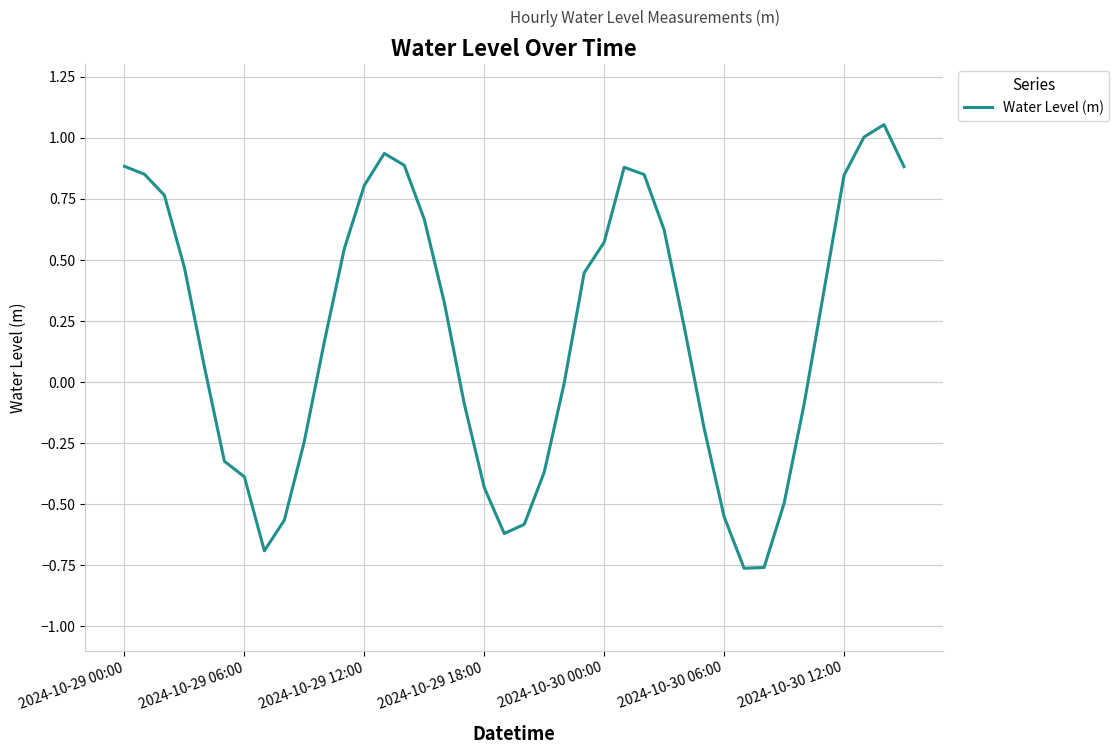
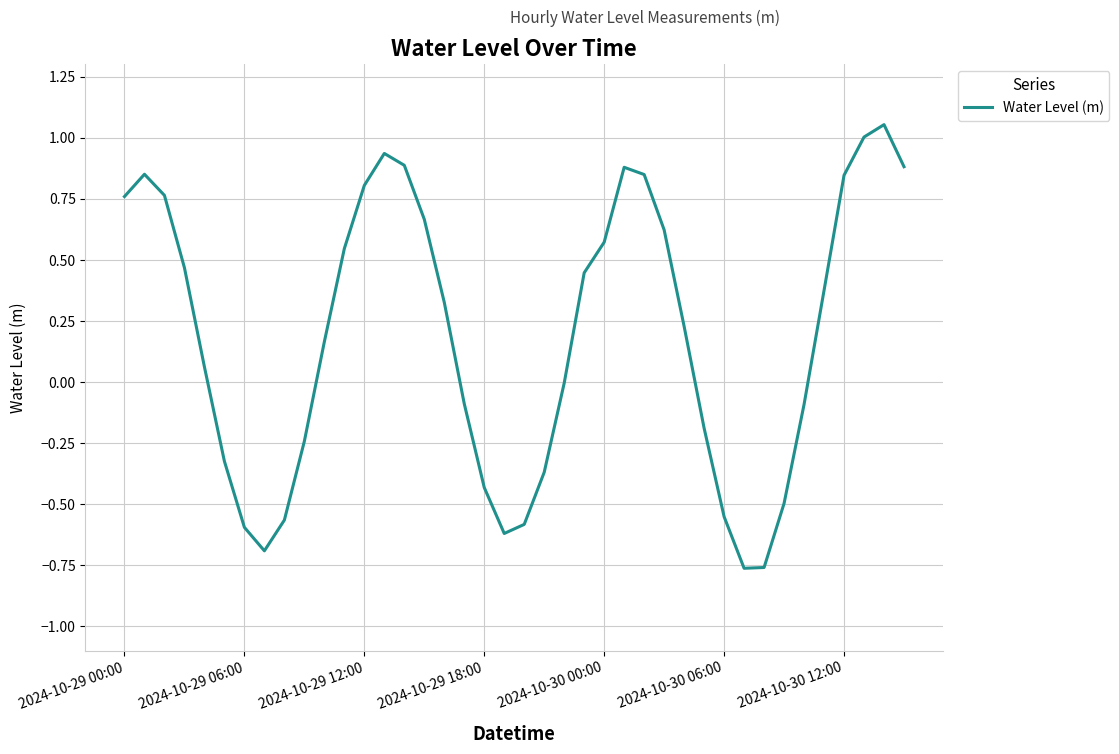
2024-10-29 00:00: 0.88 -> 0.76
2024-10-29 06:00: -0.39 -> -0.59
